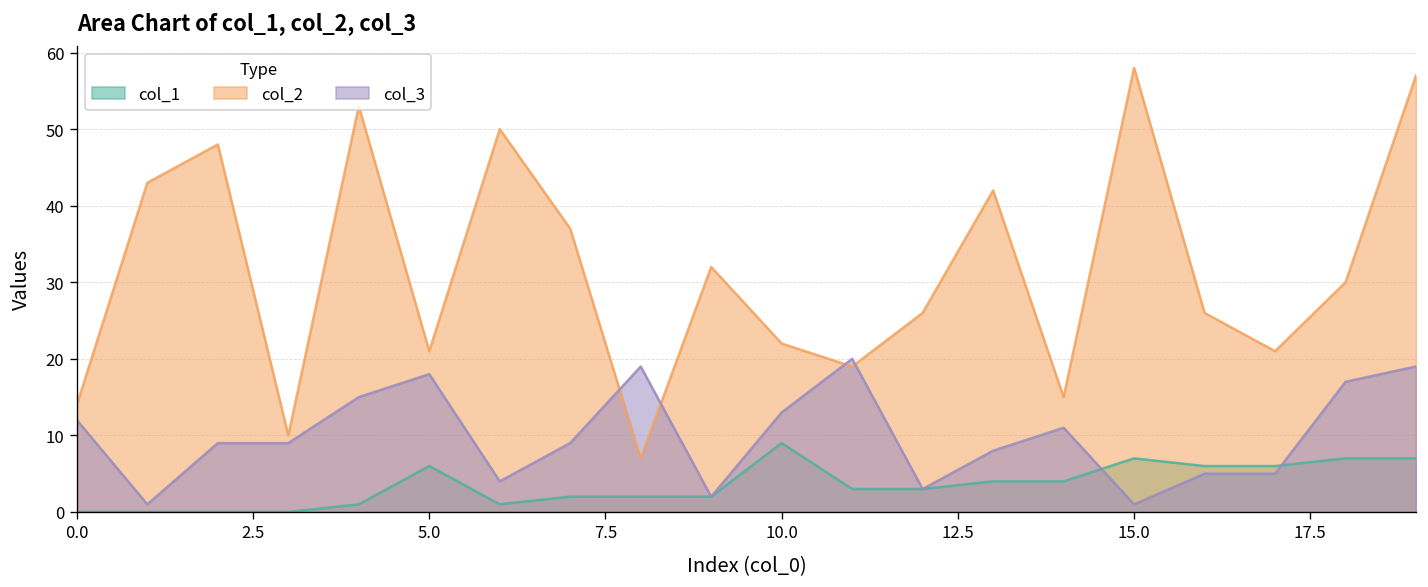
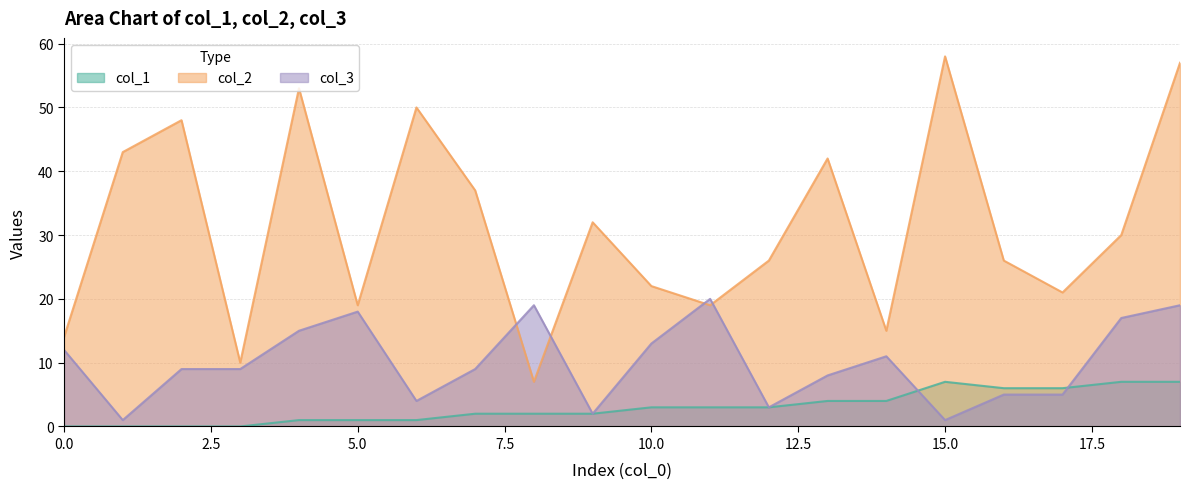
col_1, 5.0: 6 -> 1
col_2, 5.0: 21 -> 19
col_1, 10.0: 9 -> 3
